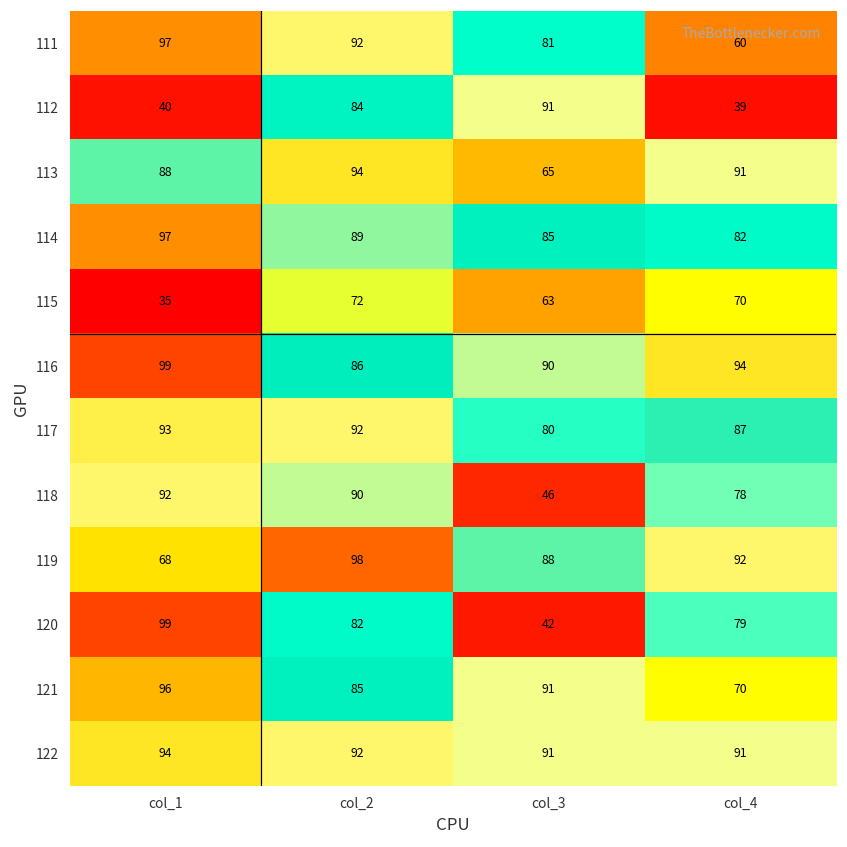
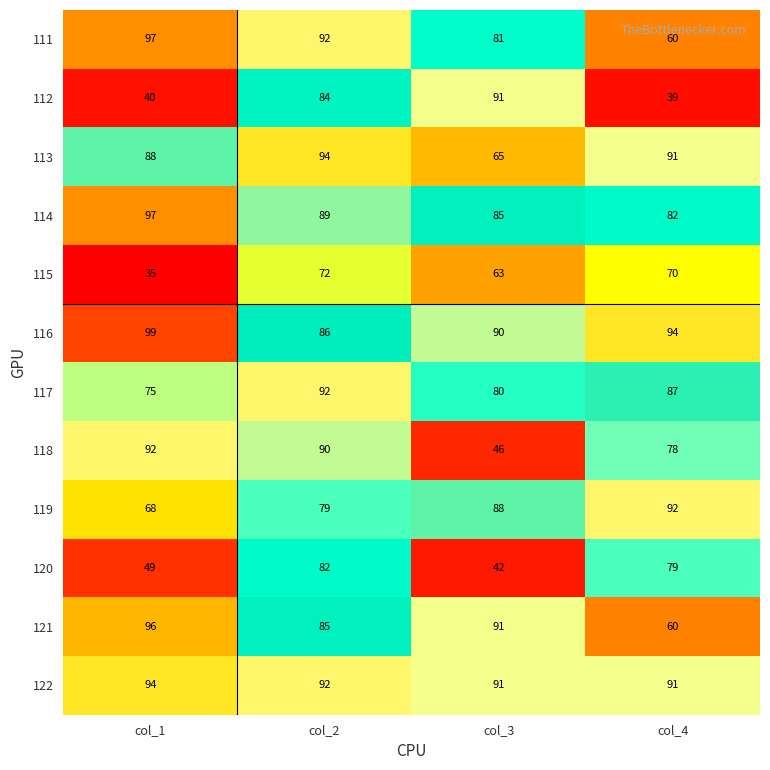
117, col_1: 93 -> 75
119, col_2: 98 -> 79
120, col_1: 99 -> 49
121, col_4: 70 -> 60
